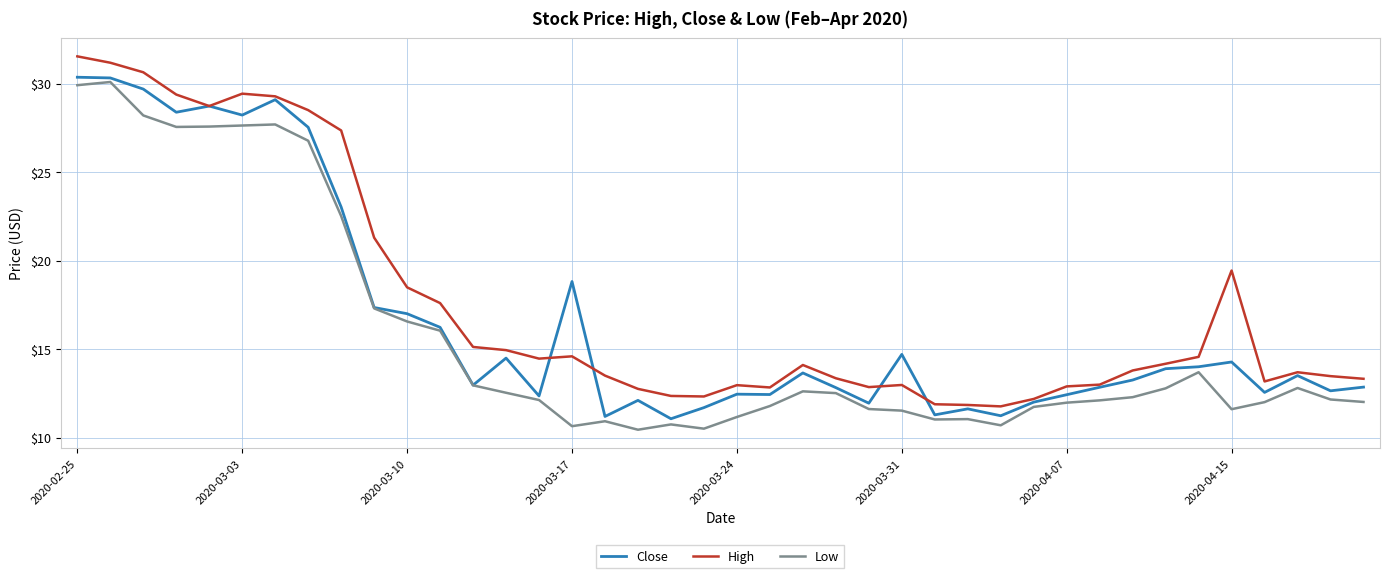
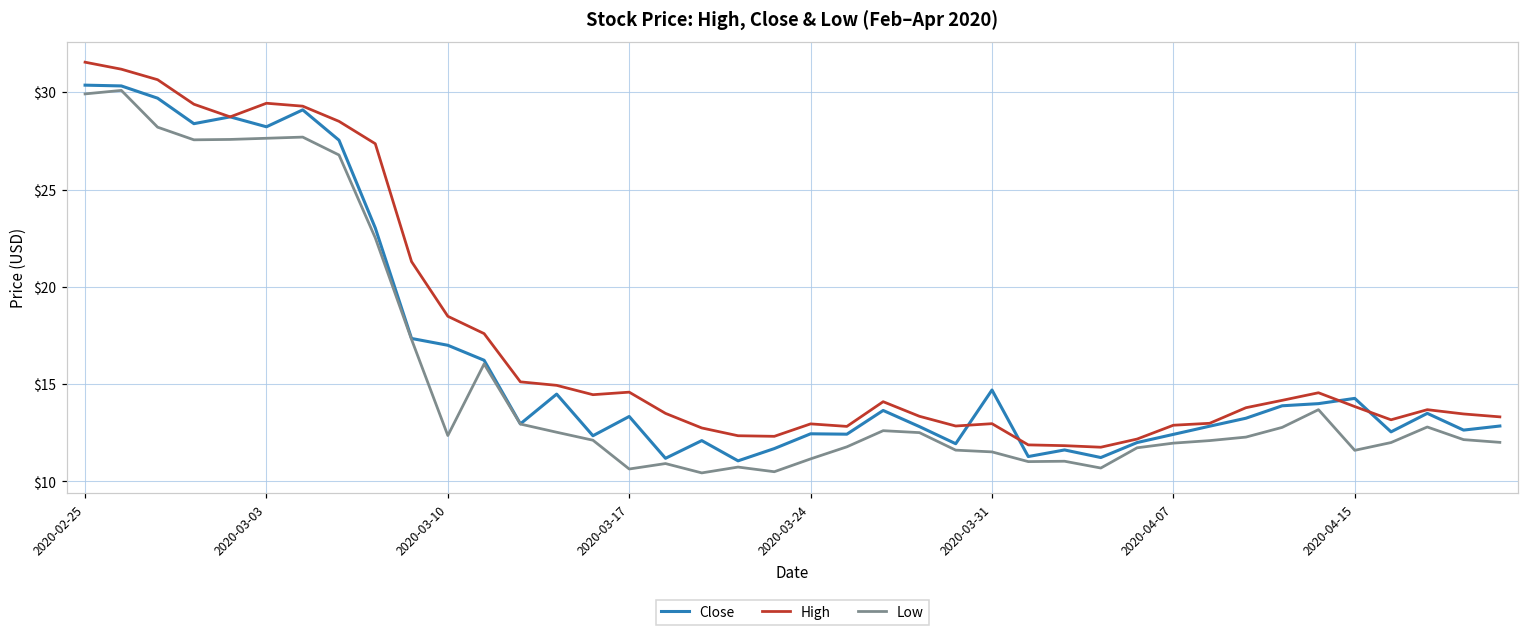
Low, 2020-03-10: $16.6 -> $12.4
Close, 2020-03-17: $18.8 -> $13.3
High, 2020-04-15: $19.4 -> $13.9
